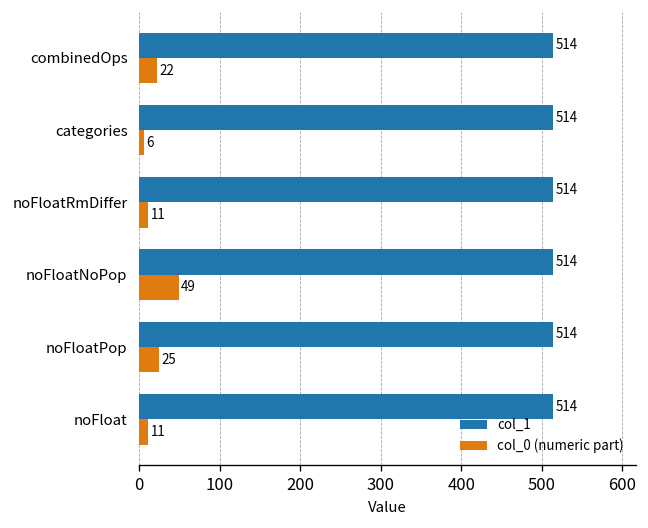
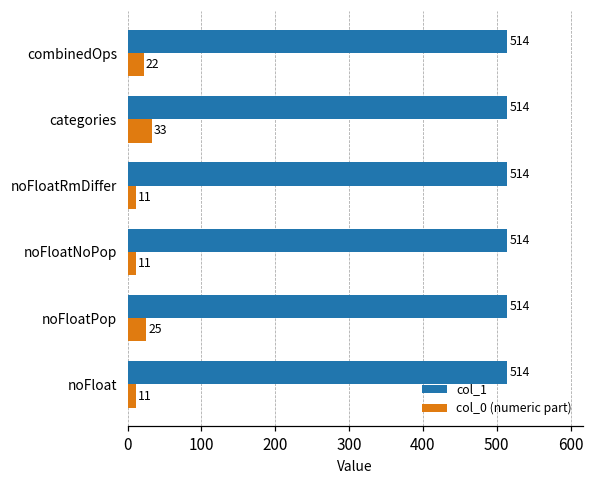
col_0 (numeric part), categories: 6 -> 33
col_0 (numeric part), noFloatNoPop: 49 -> 11
